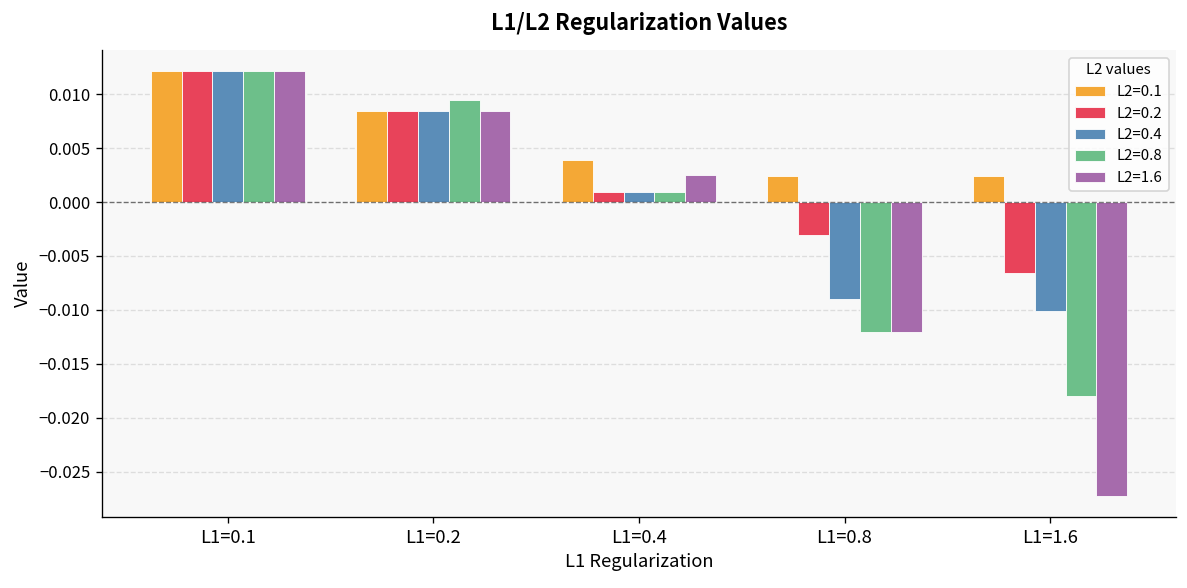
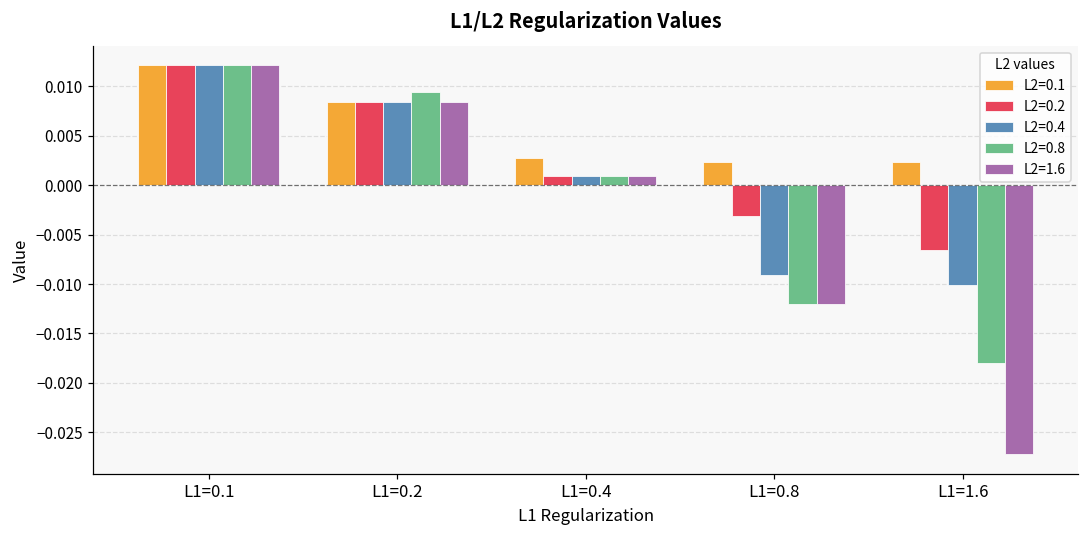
L2=0.1, L1=0.4: 0.004 -> 0.003
L2=1.6, L1=0.4: 0.003 -> 0.001
